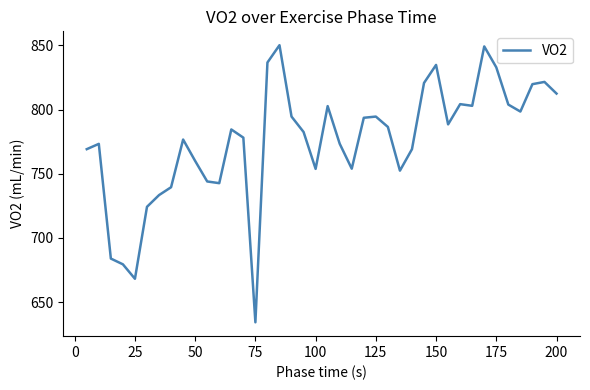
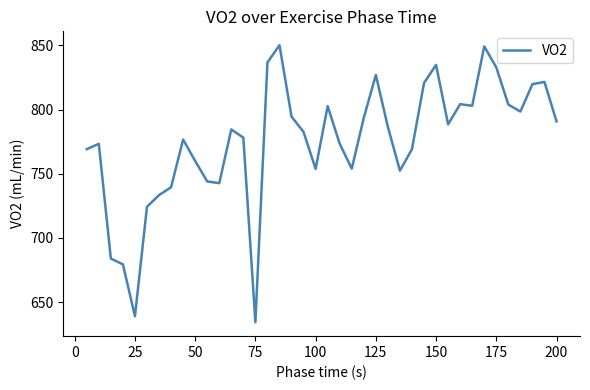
25: 668 -> 639
125: 795 -> 827
200: 812 -> 791
